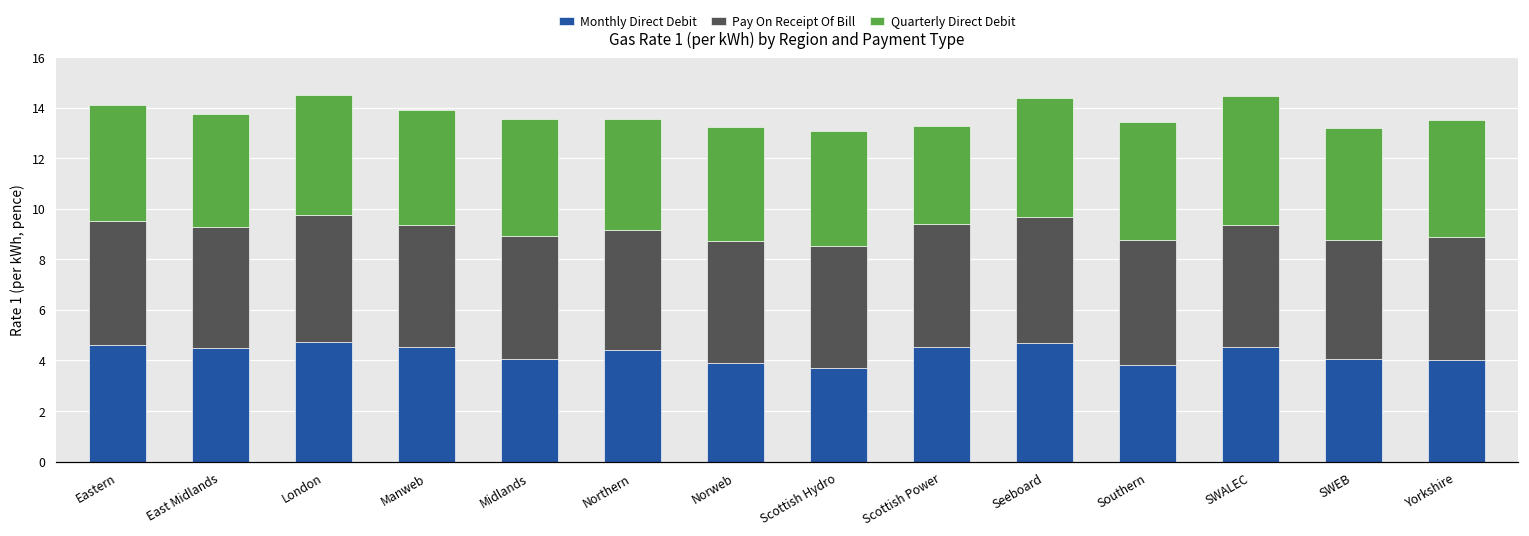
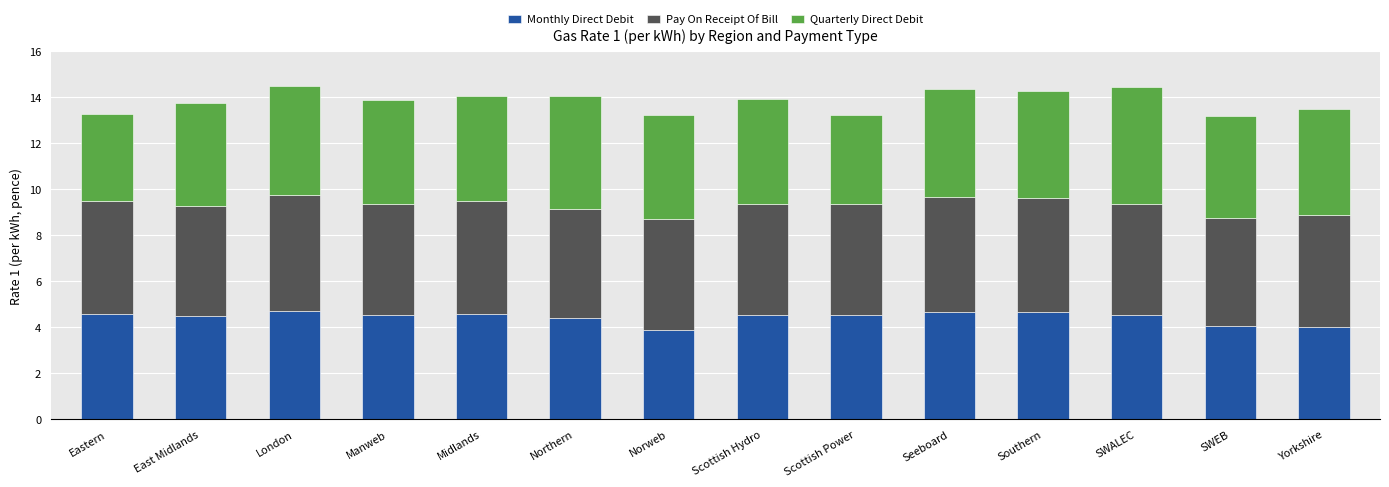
Quarterly Direct Debit, Eastern: 4.6 -> 3.8
Monthly Direct Debit, Midlands: 4.1 -> 4.6
Quarterly Direct Debit, Northern: 4.4 -> 4.9
Monthly Direct Debit, Scottish Hydro: 3.7 -> 4.5
Monthly Direct Debit, Southern: 3.8 -> 4.7
